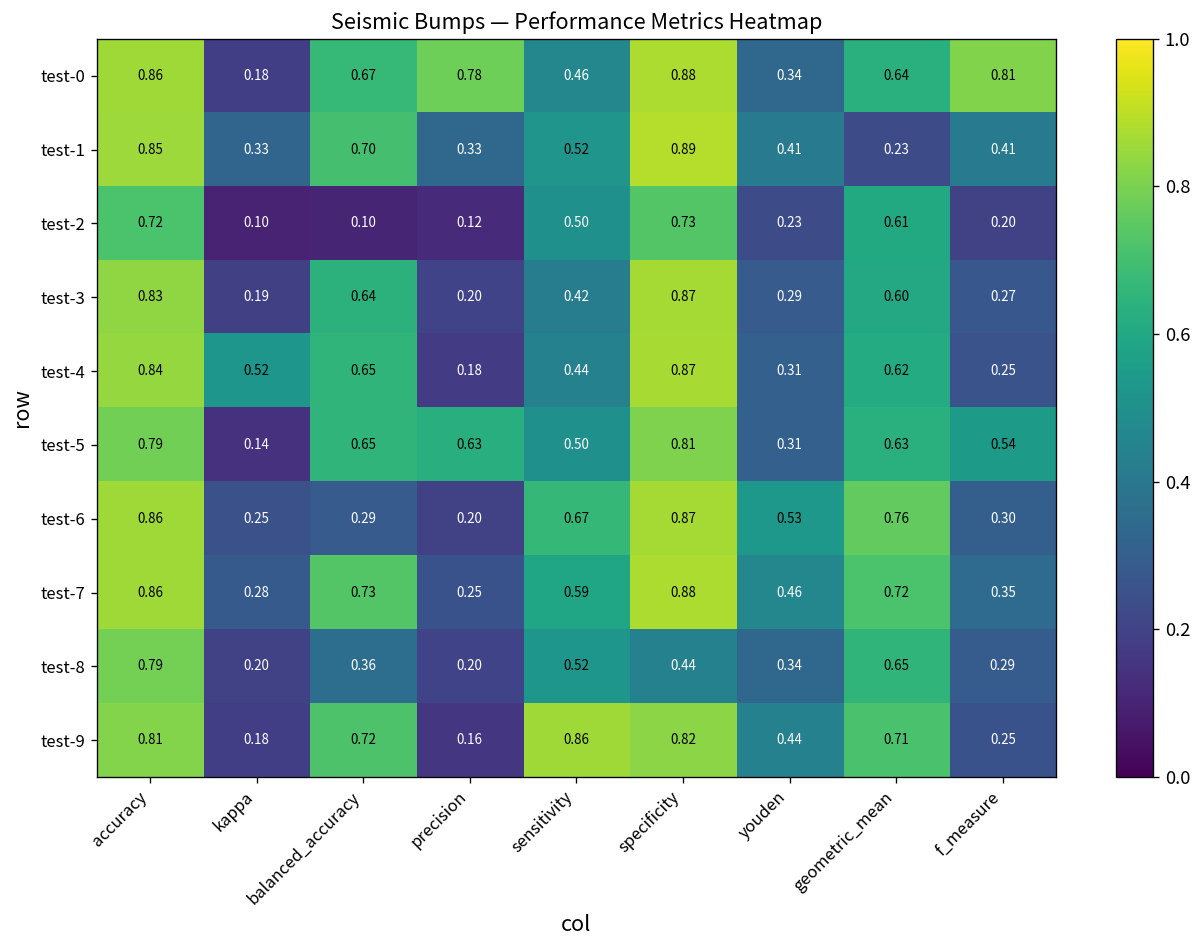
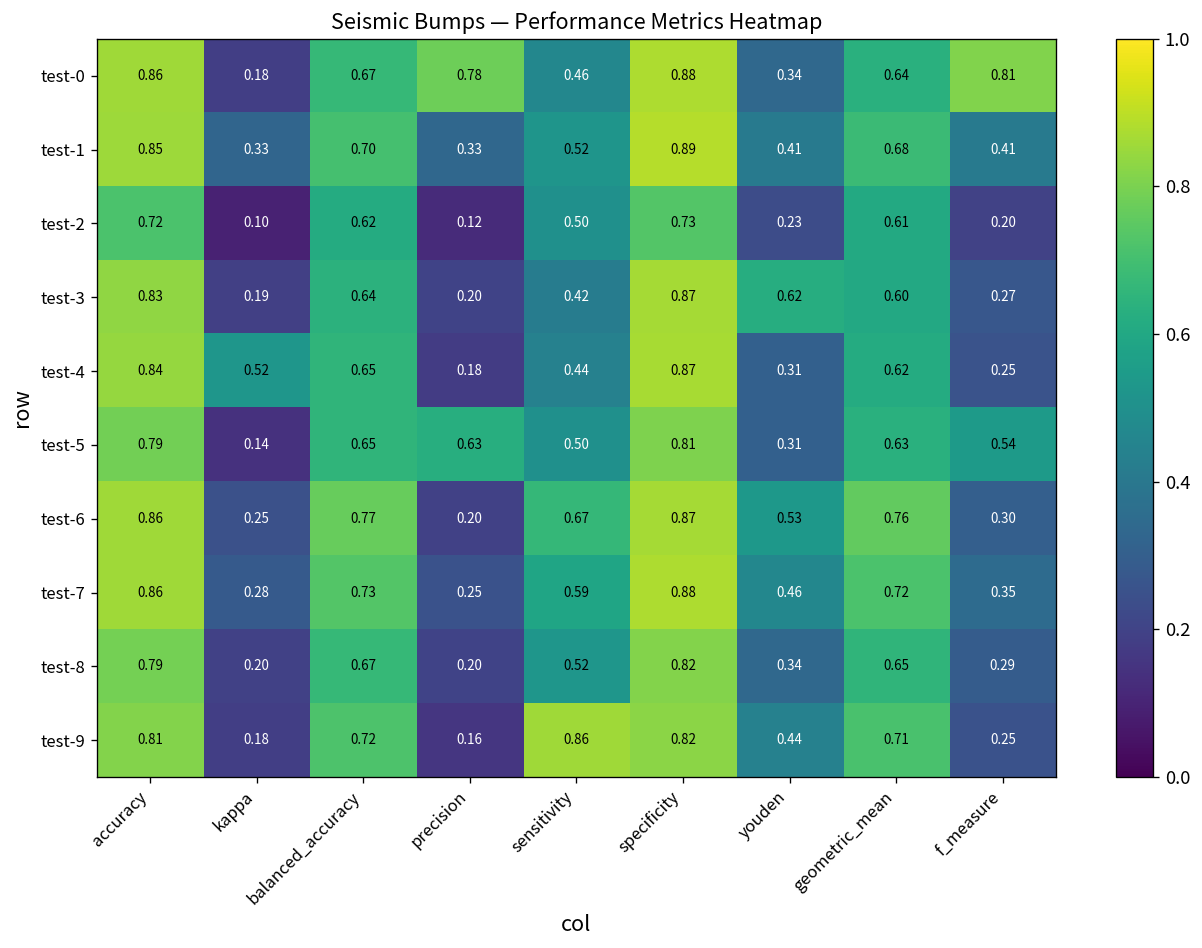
test-1, geometric_mean: 0.23 -> 0.68
test-2, balanced_accuracy: 0.10 -> 0.62
test-3, youden: 0.29 -> 0.62
test-6, balanced_accuracy: 0.29 -> 0.77
test-8, balanced_accuracy: 0.36 -> 0.67
test-8, specificity: 0.44 -> 0.82
